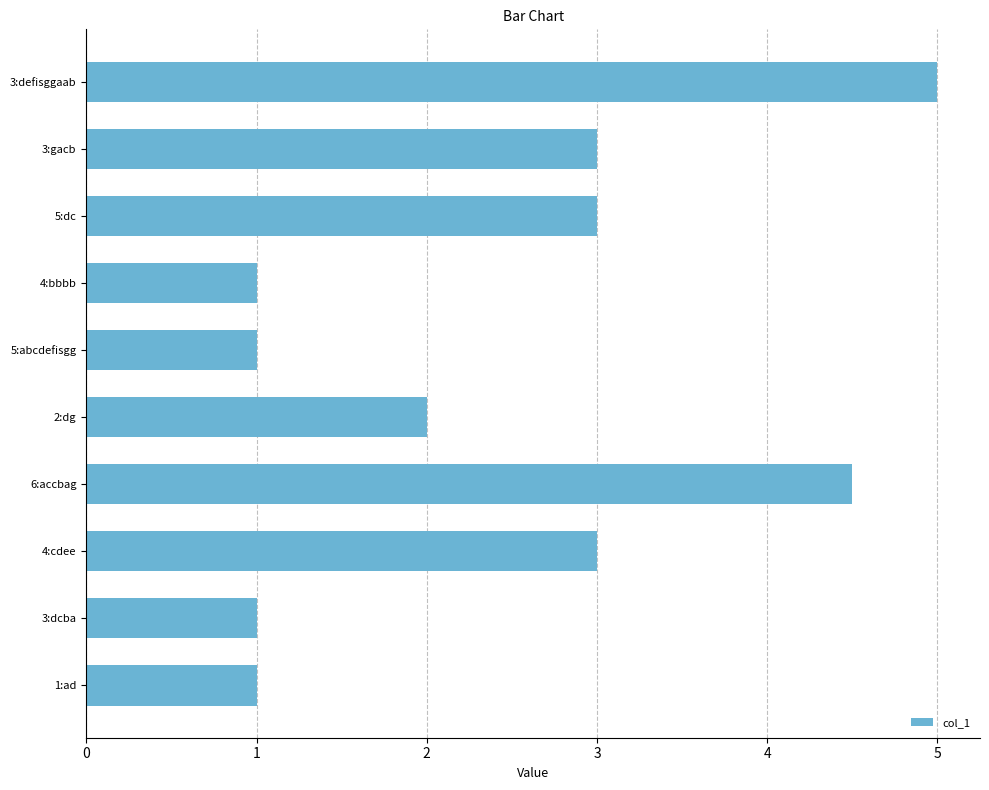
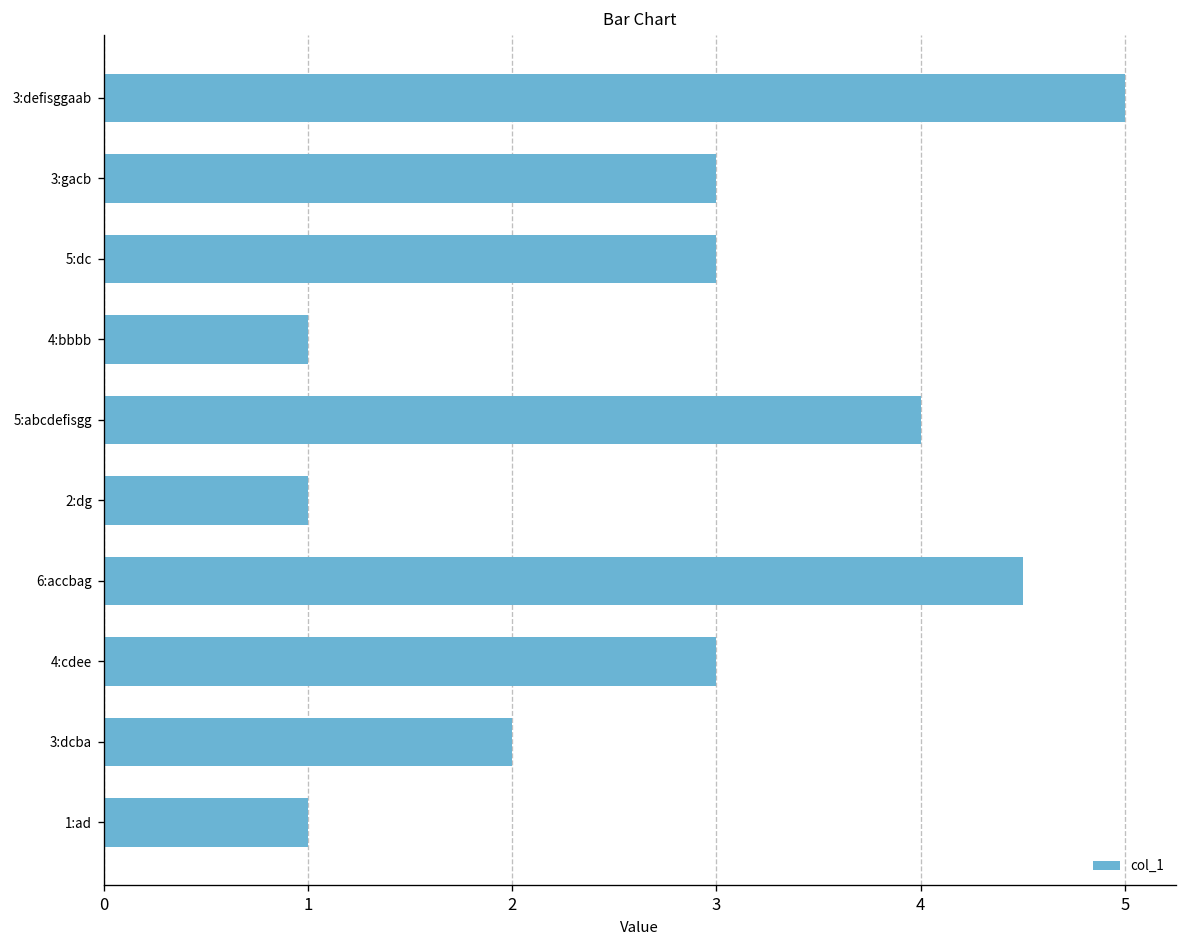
5:abcdefisgg: 1 -> 4
2:dg: 2 -> 1
3:dcba: 1 -> 2
